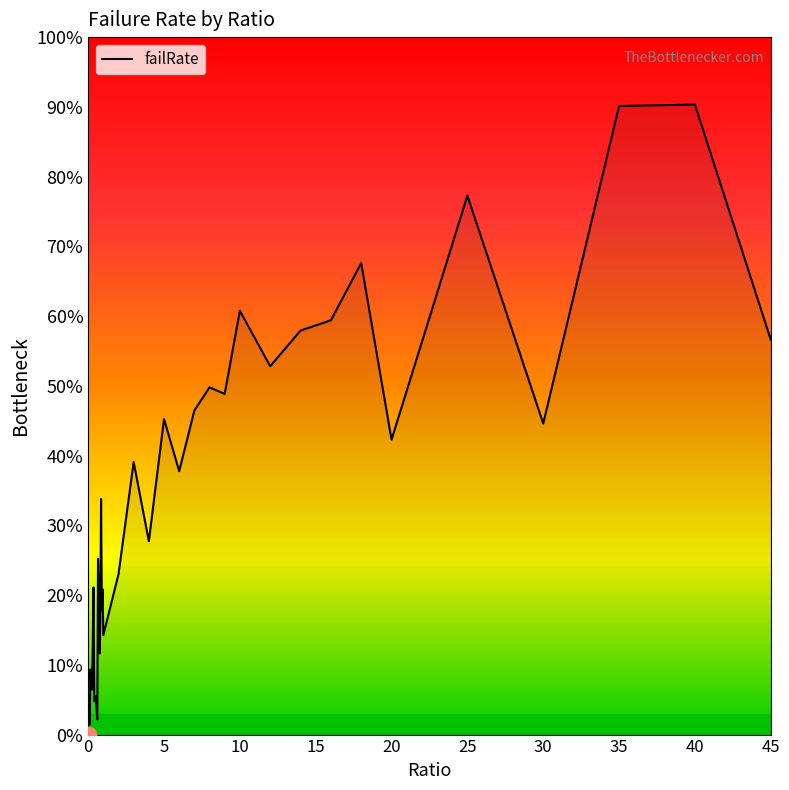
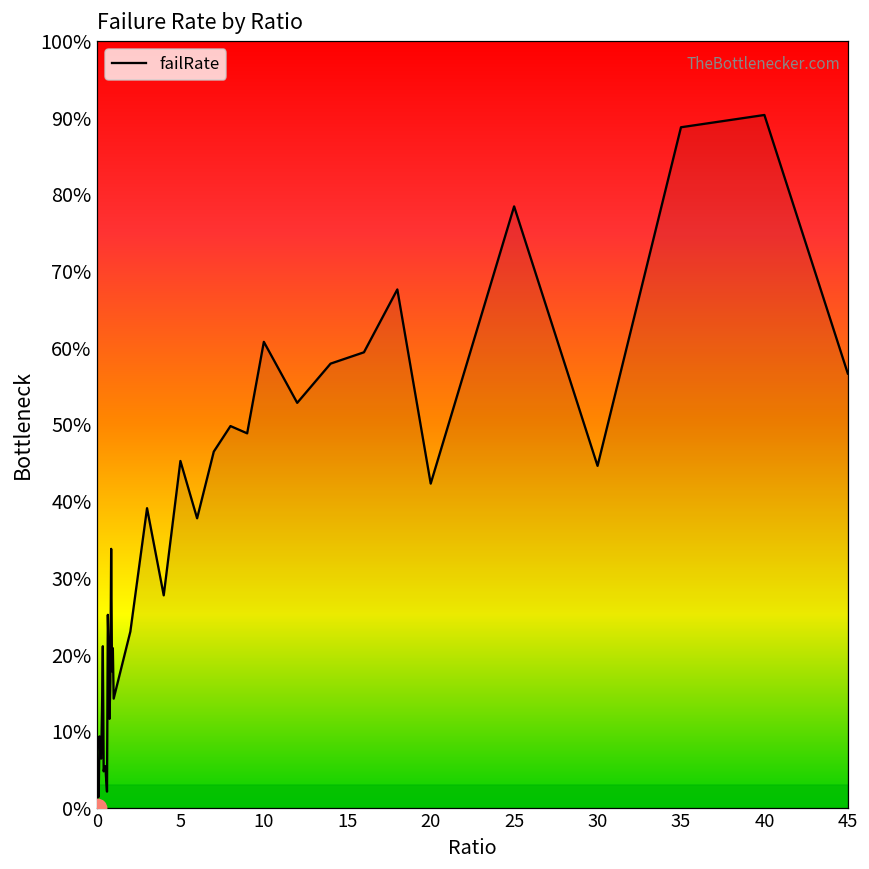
failRate, 25: 77% -> 78%
failRate, 35: 90% -> 89%
